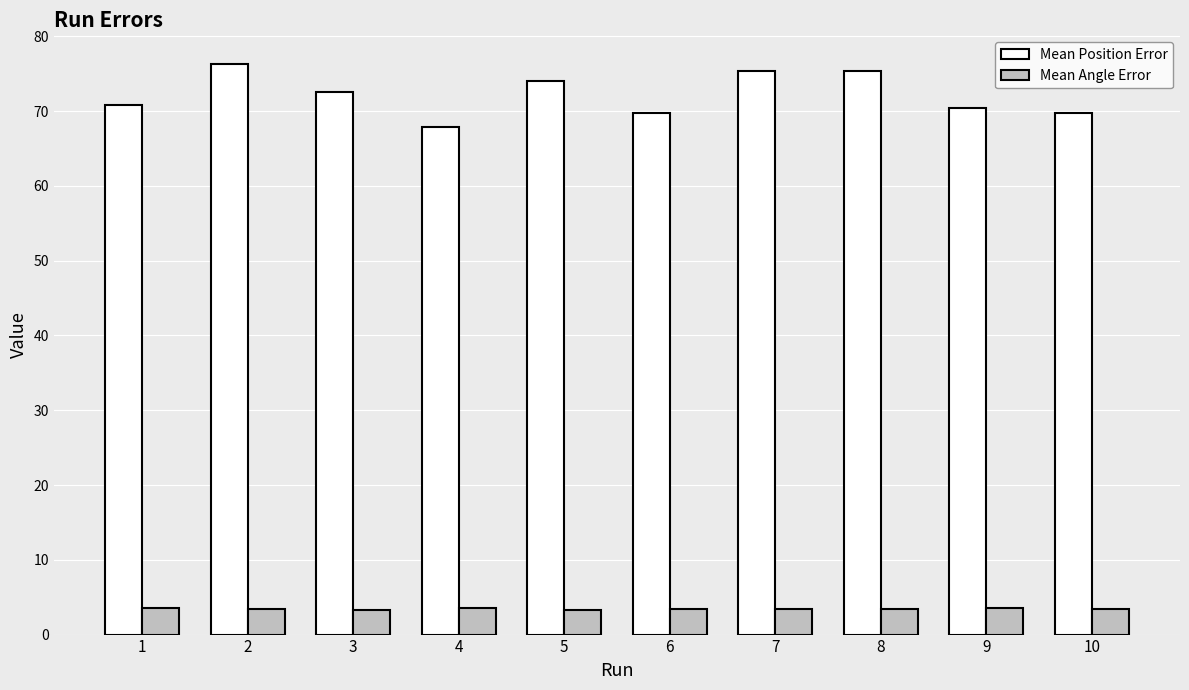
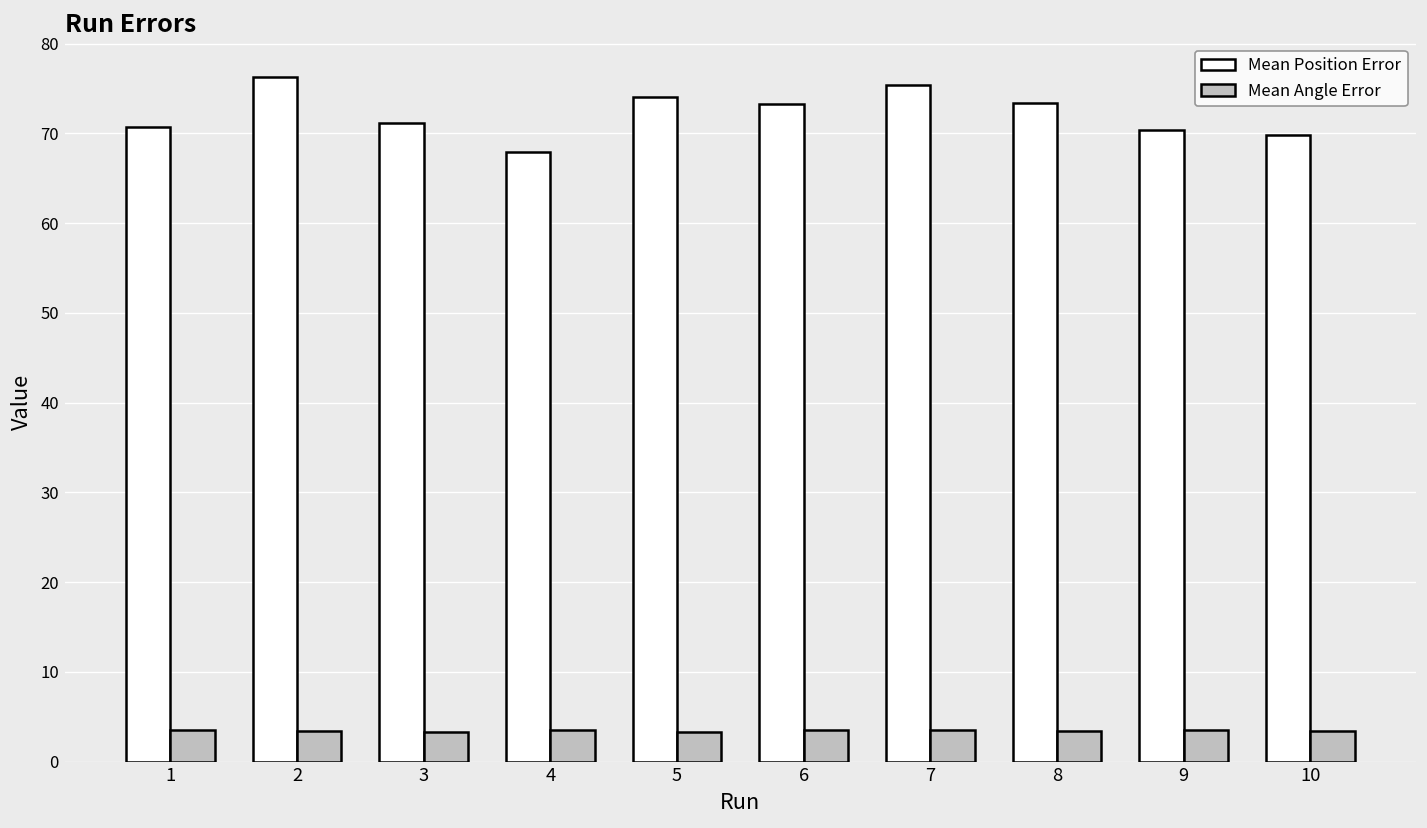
Mean Position Error, 3: 73 -> 71
Mean Position Error, 6: 70 -> 73
Mean Position Error, 8: 75 -> 73
